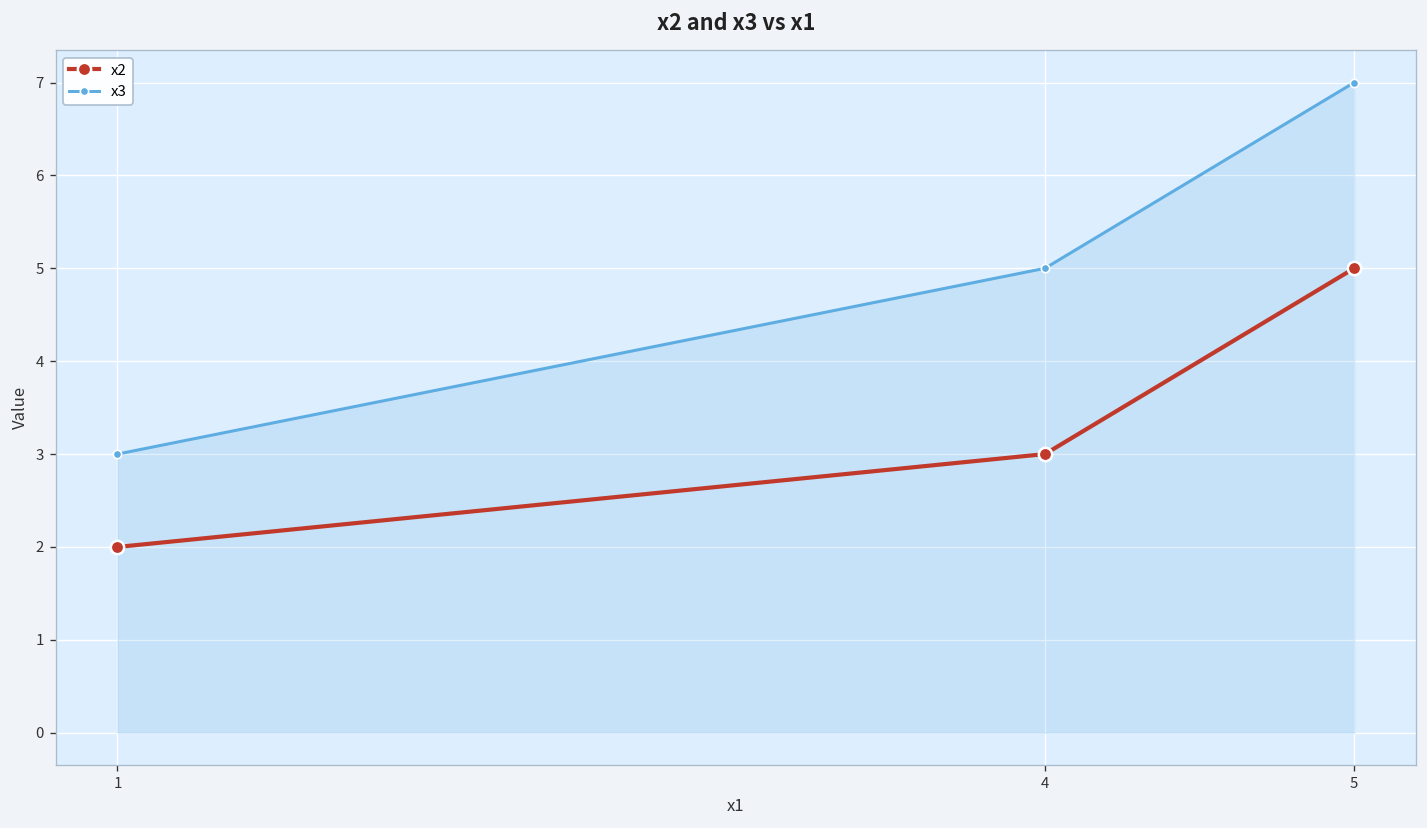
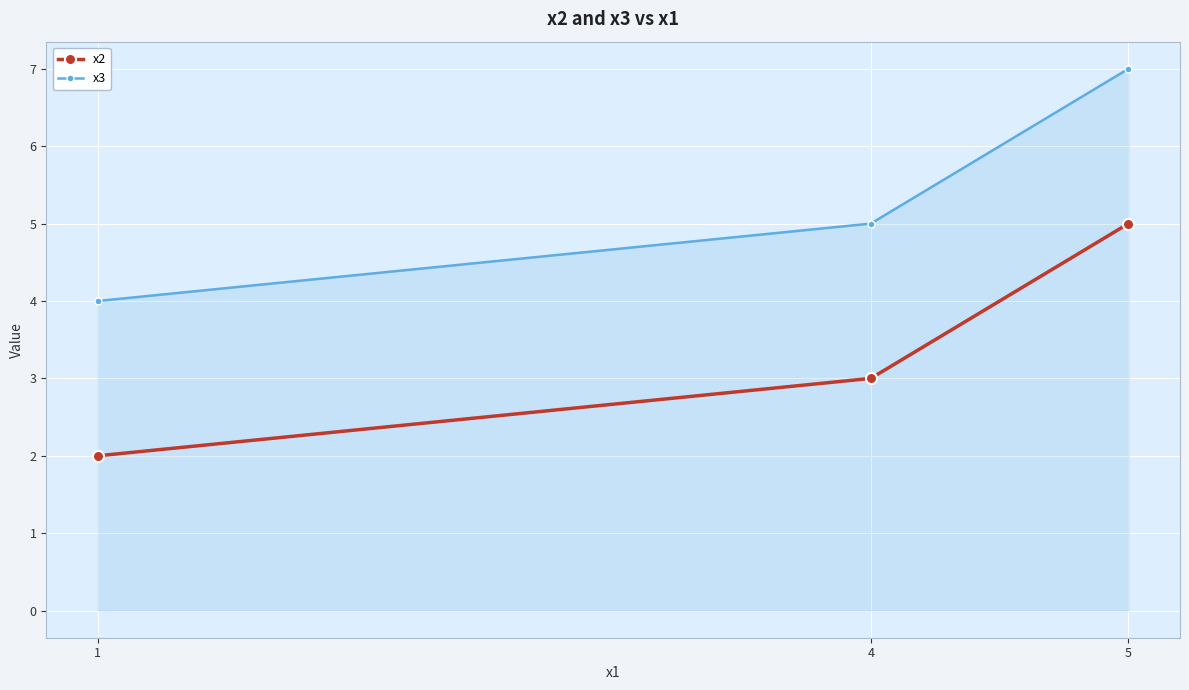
x3, 1: 3 -> 4
